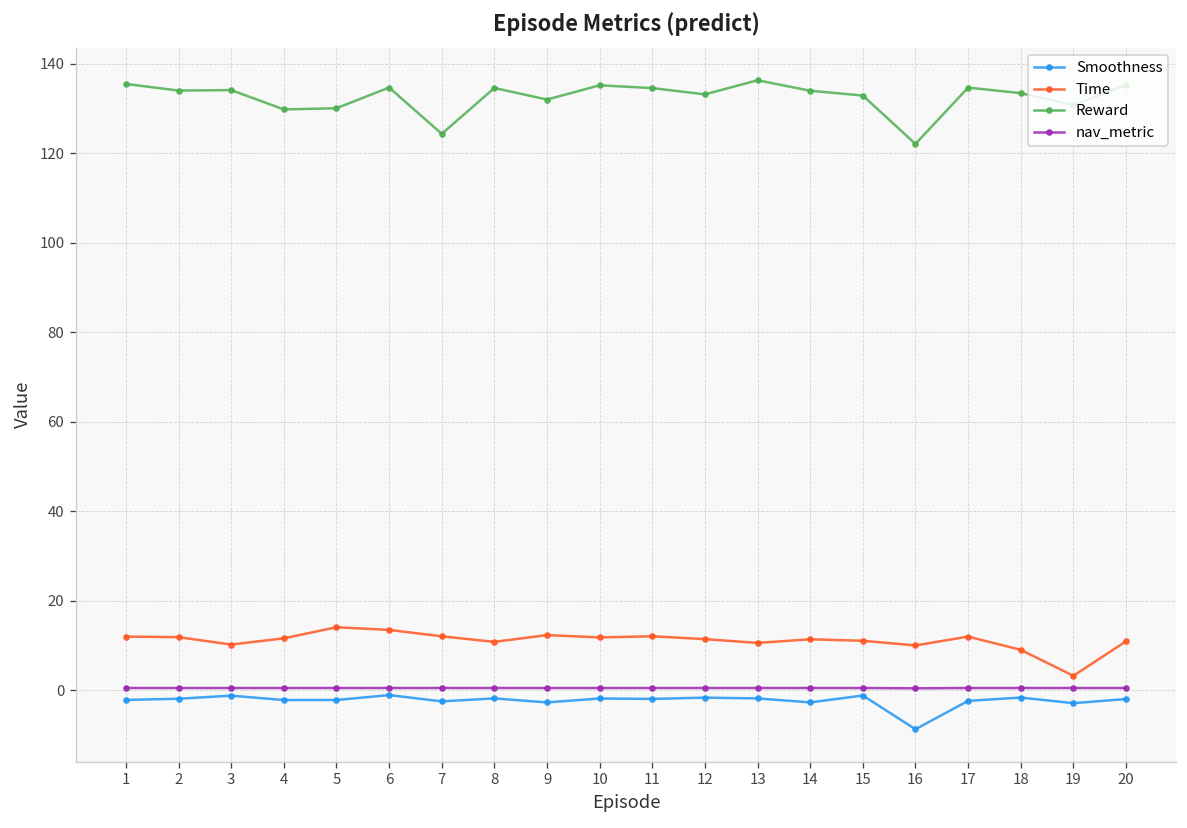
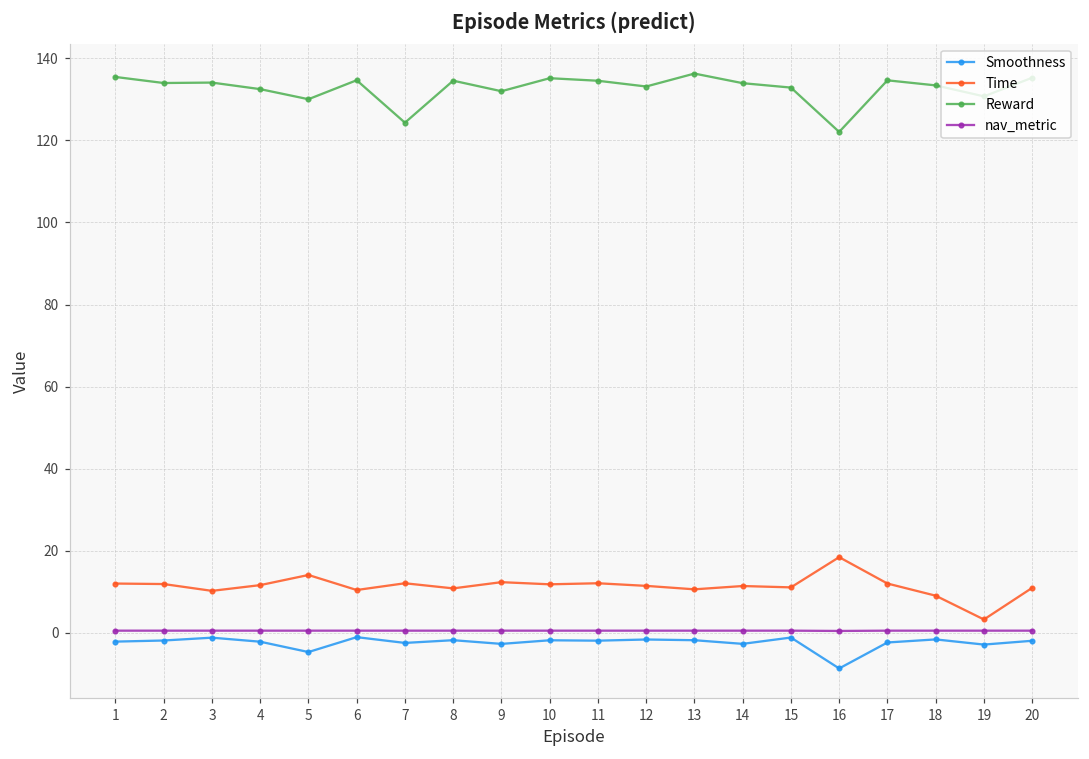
Reward, 4: 130 -> 132
Smoothness, 5: -2 -> -5
Time, 6: 13 -> 10
Time, 16: 10 -> 18
